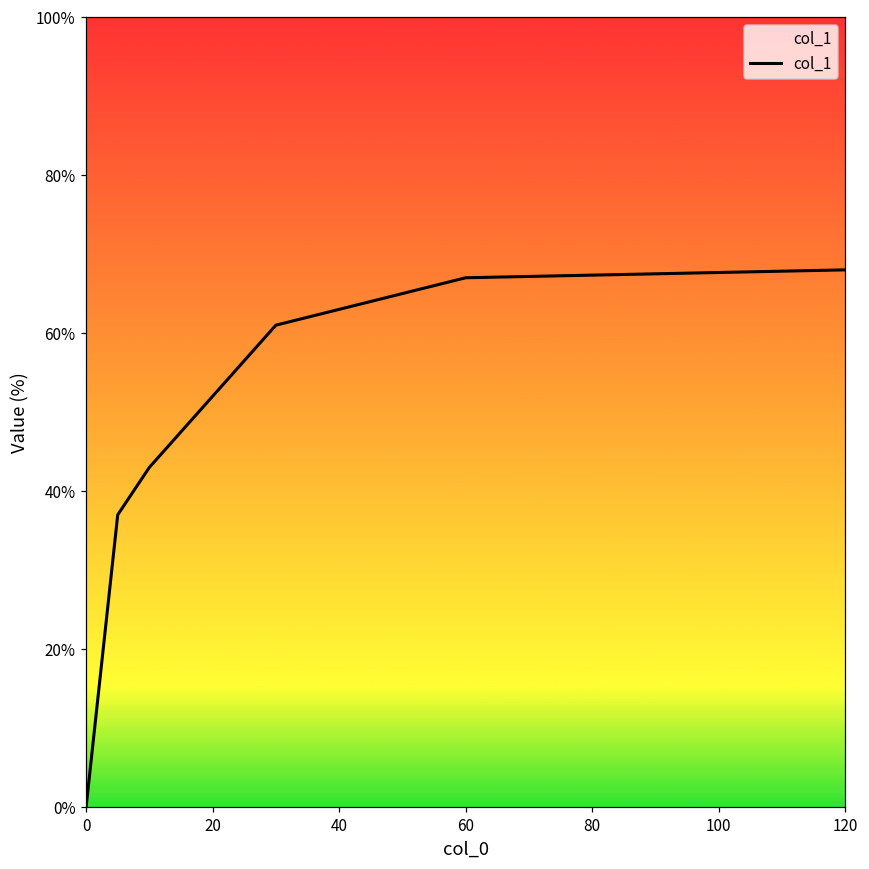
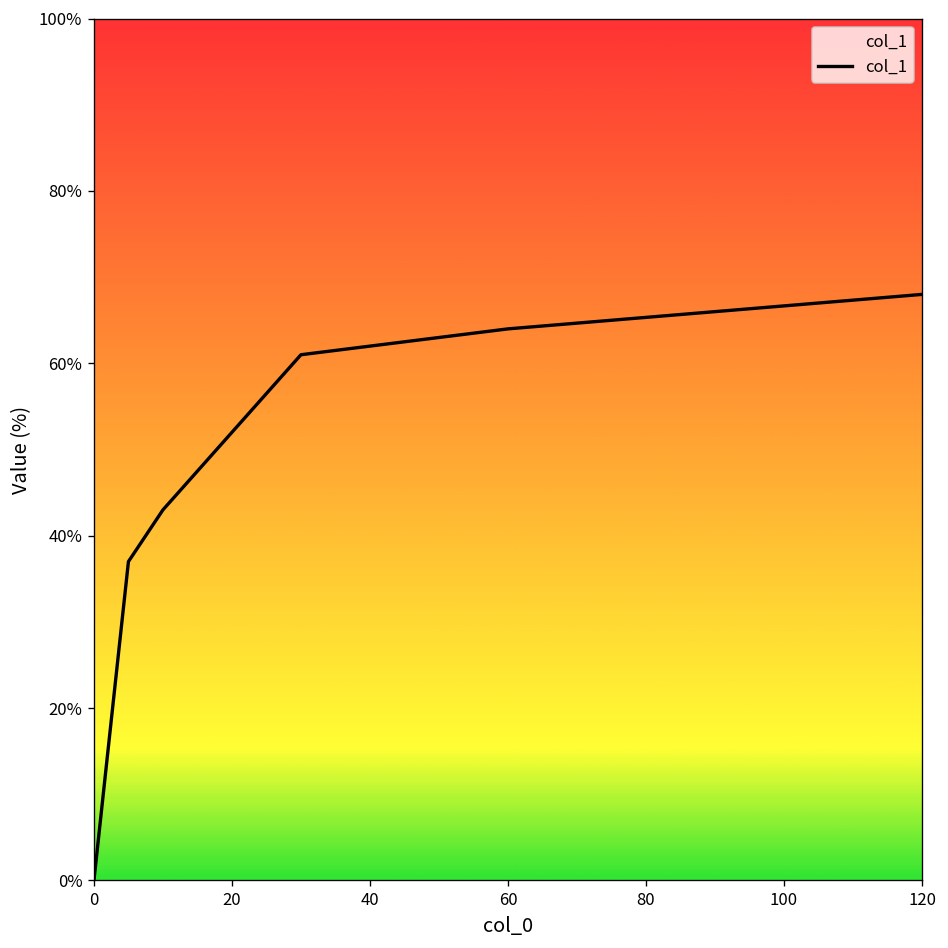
60: 67% -> 64%
